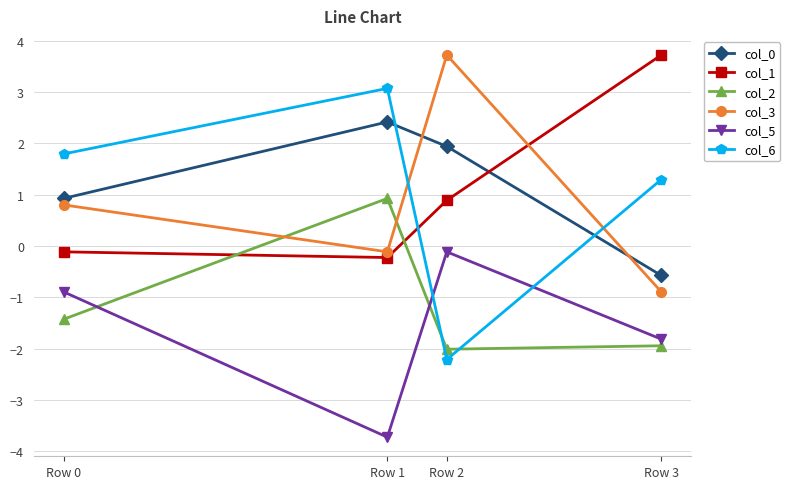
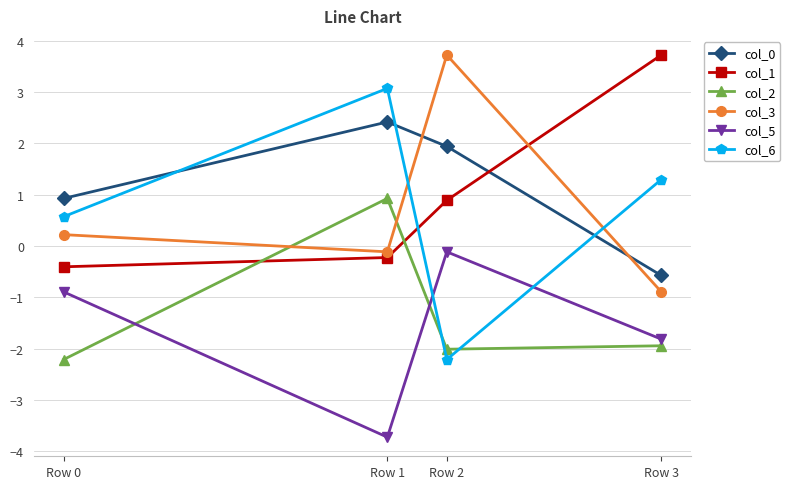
col_1, Row 0: -0.1 -> -0.4
col_2, Row 0: -1.4 -> -2.2
col_3, Row 0: 0.8 -> 0.2
col_6, Row 0: 1.8 -> 0.6
